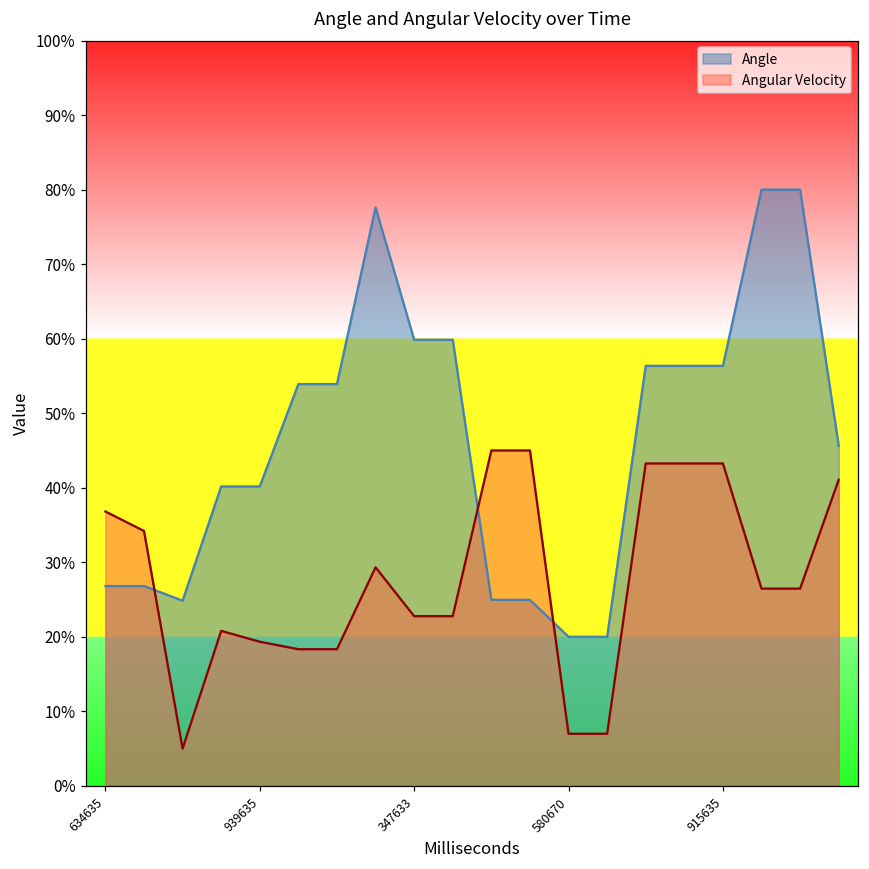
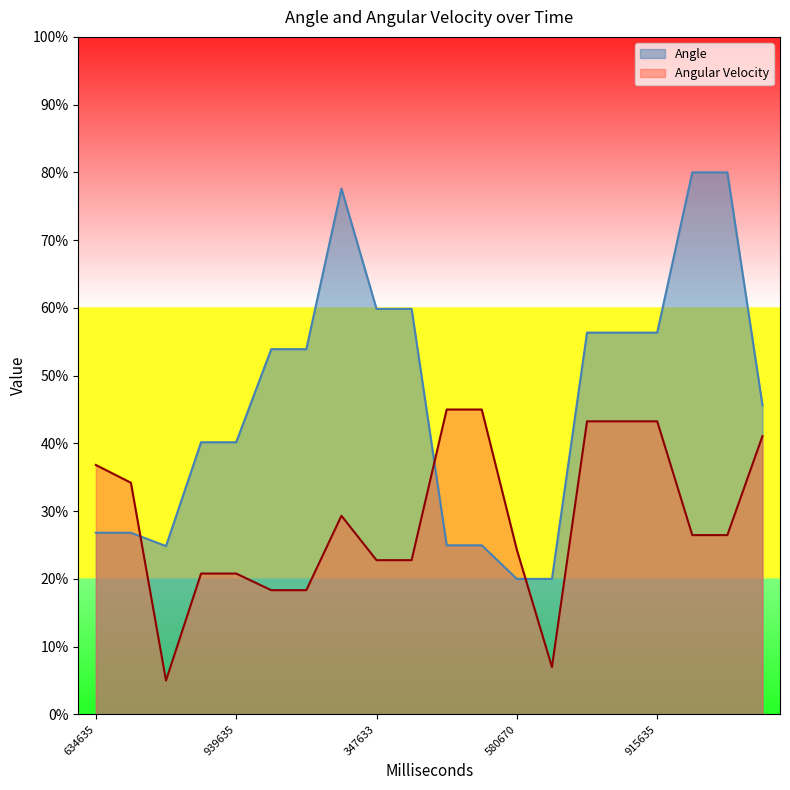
Angular Velocity, 939635: 19% -> 21%
Angular Velocity, 580670: 7% -> 24%
